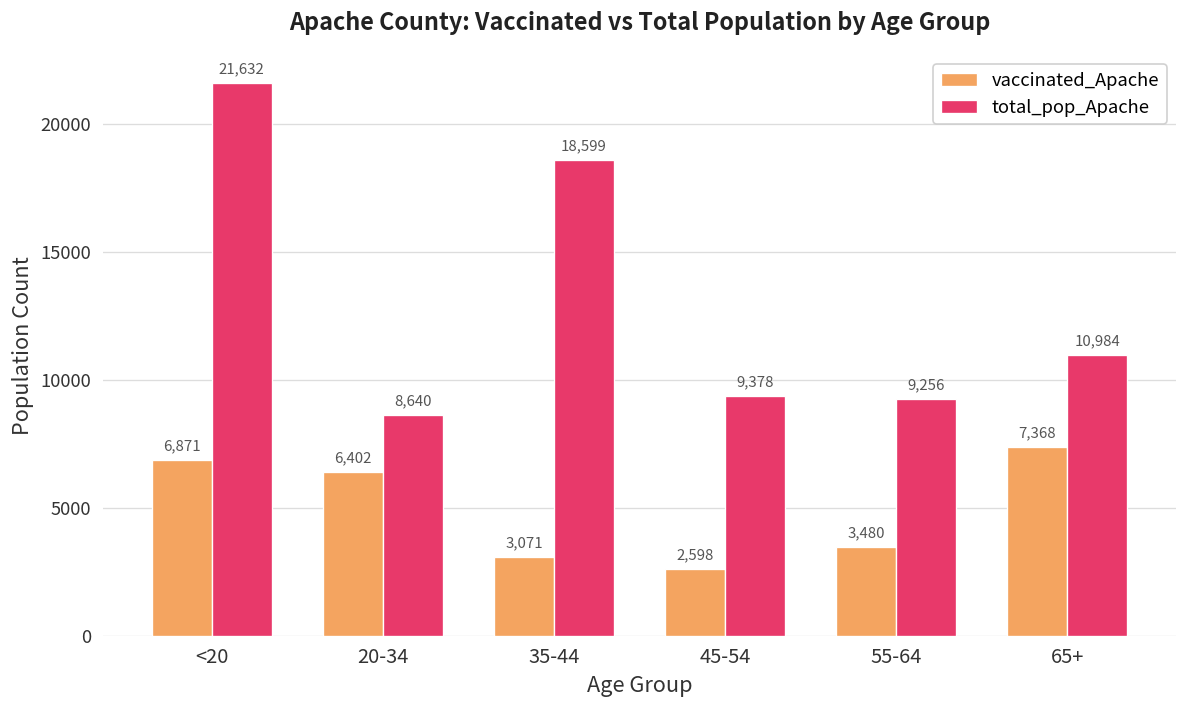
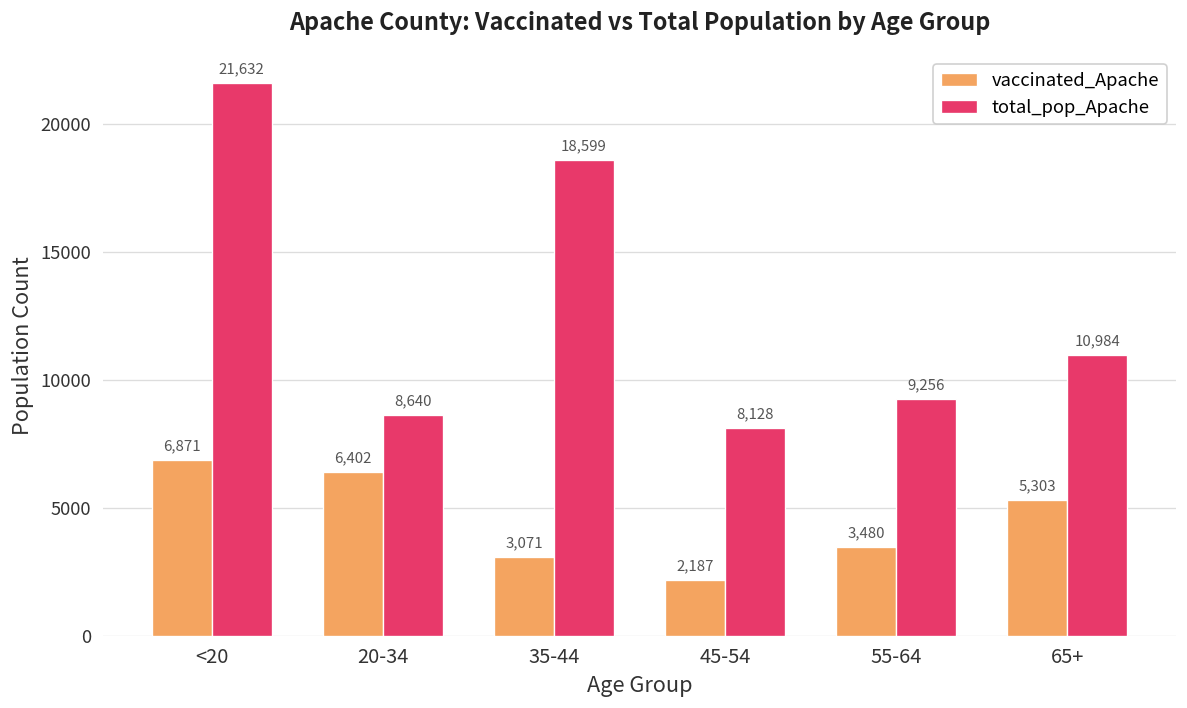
vaccinated_Apache, 45-54: 2,598 -> 2,187
total_pop_Apache, 45-54: 9,378 -> 8,128
vaccinated_Apache, 65+: 7,368 -> 5,303
